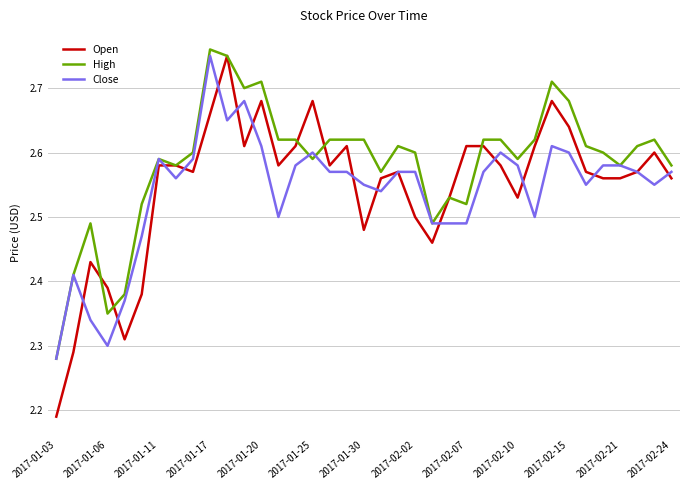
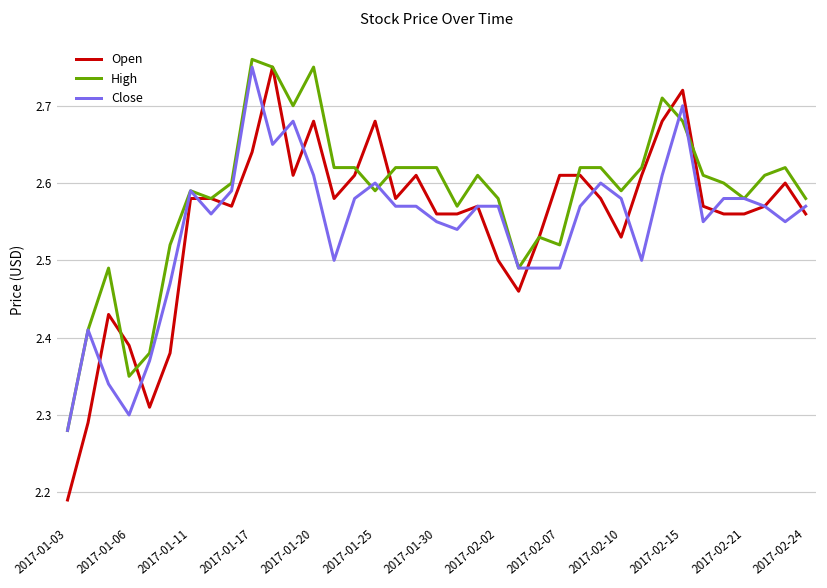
Open, 2017-01-17: 2.66 -> 2.64
High, 2017-01-20: 2.71 -> 2.75
Open, 2017-01-30: 2.48 -> 2.56
High, 2017-02-02: 2.60 -> 2.58
Open, 2017-02-15: 2.64 -> 2.72
Close, 2017-02-15: 2.6 -> 2.7
